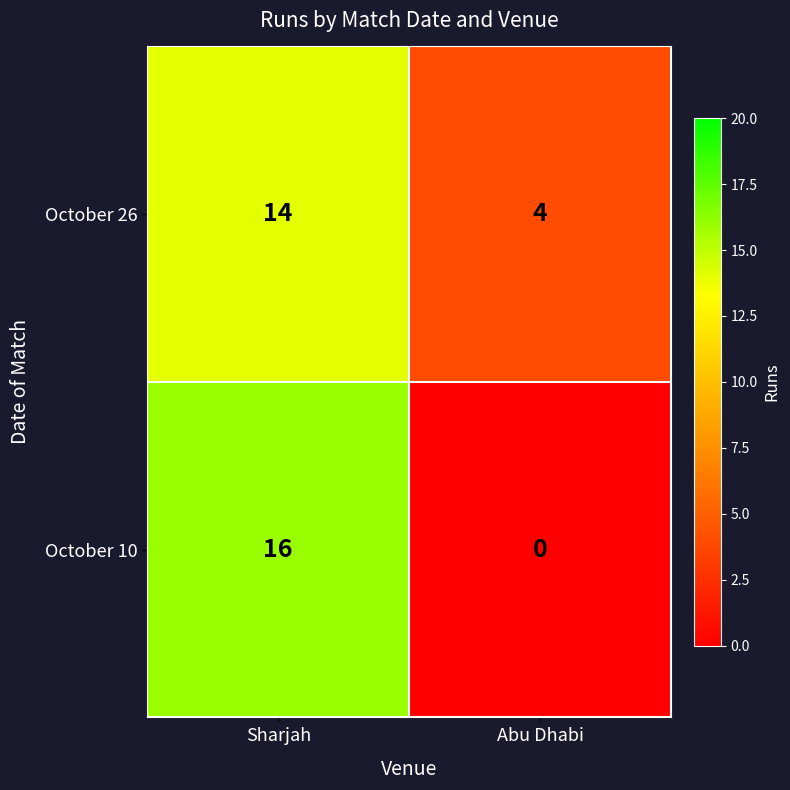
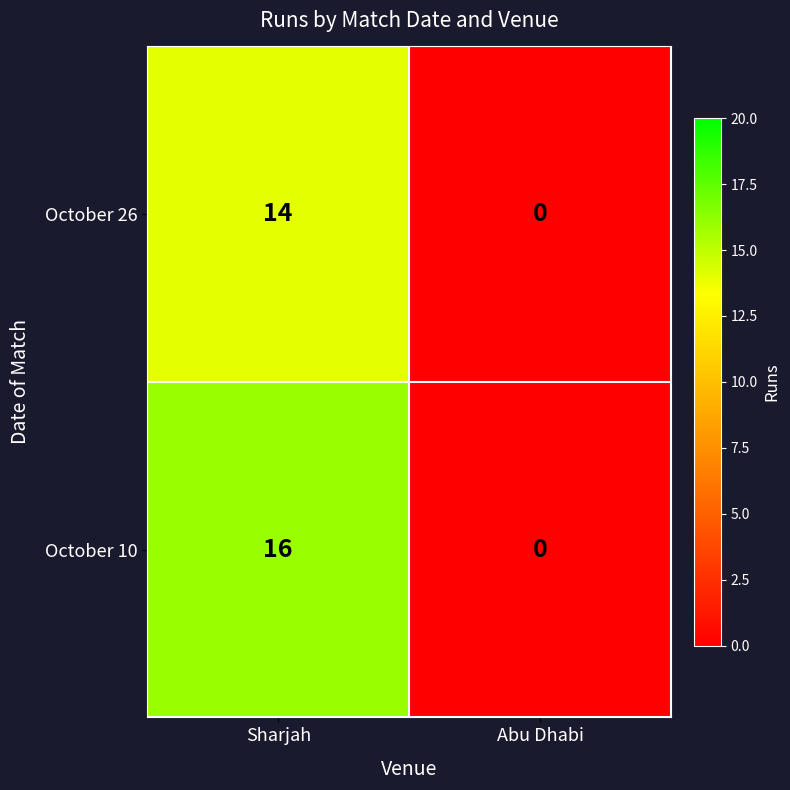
October 26, Abu Dhabi: 4 -> 0
